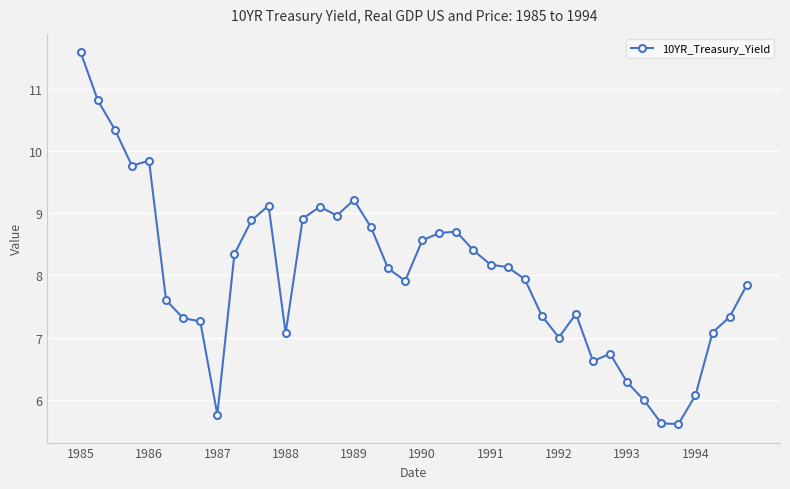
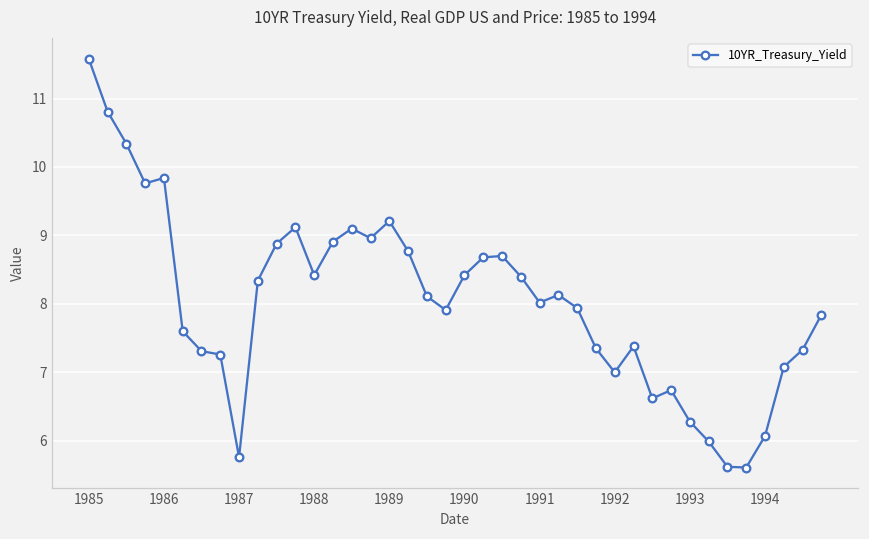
1988: 7.1 -> 8.4
1990: 8.6 -> 8.4
1991: 8.2 -> 8.0
